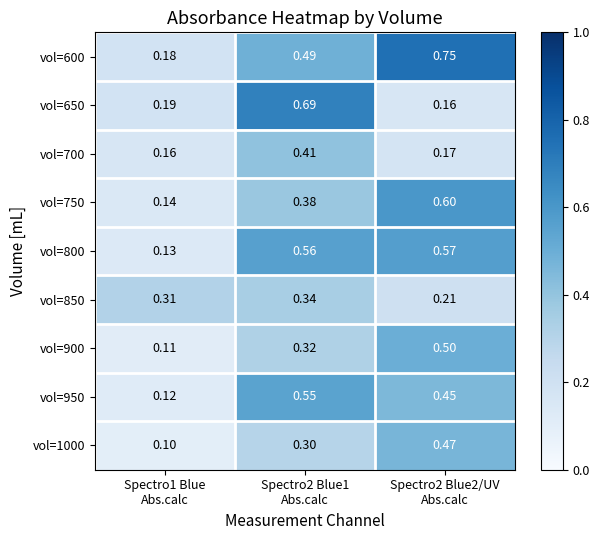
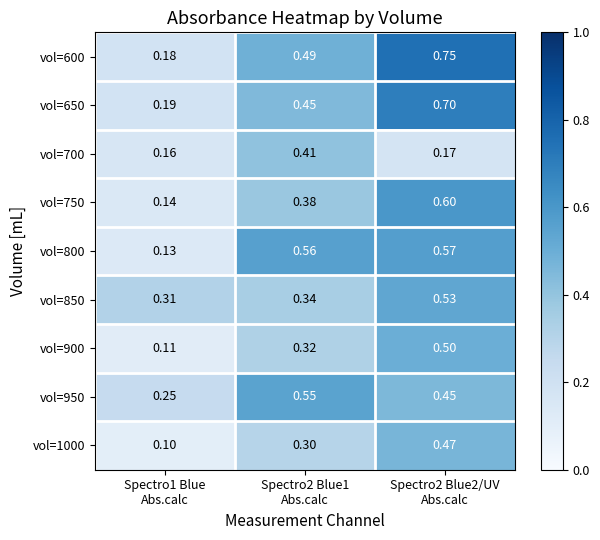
vol=650, Spectro2 Blue1 Abs.calc: 0.69 -> 0.45
vol=650, Spectro2 Blue2/UV Abs.calc: 0.16 -> 0.70
vol=850, Spectro2 Blue2/UV Abs.calc: 0.21 -> 0.53
vol=950, Spectro1 Blue Abs.calc: 0.12 -> 0.25
